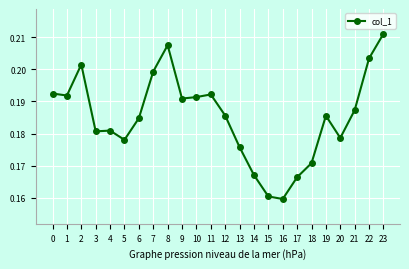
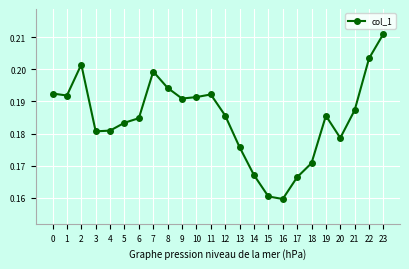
5: 0.178 -> 0.183
8: 0.207 -> 0.194
